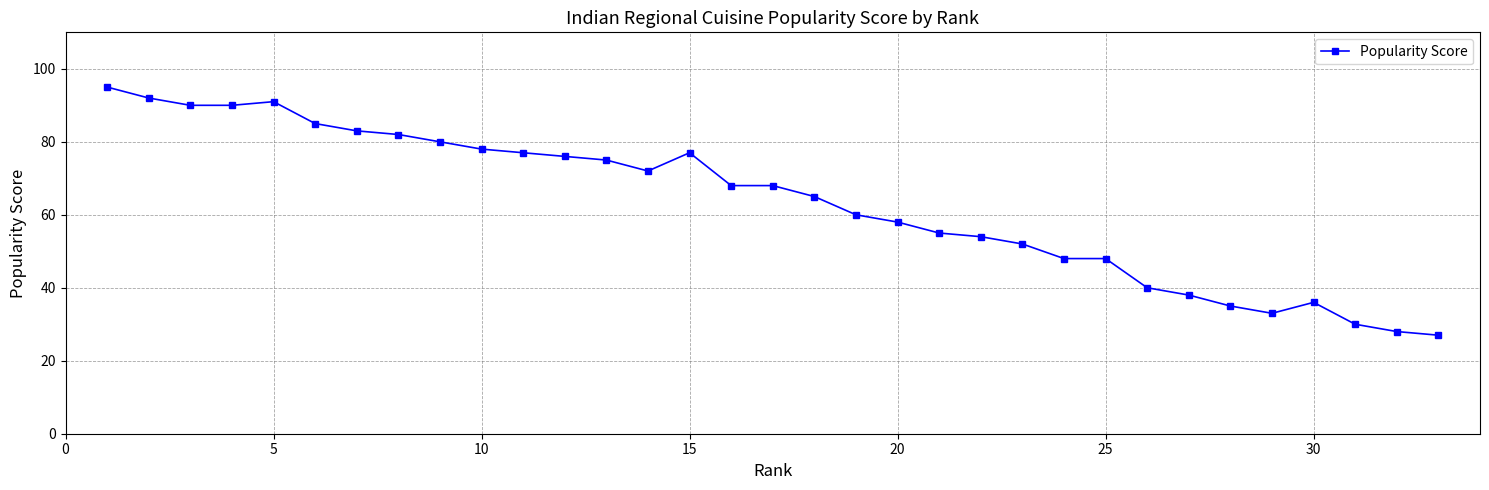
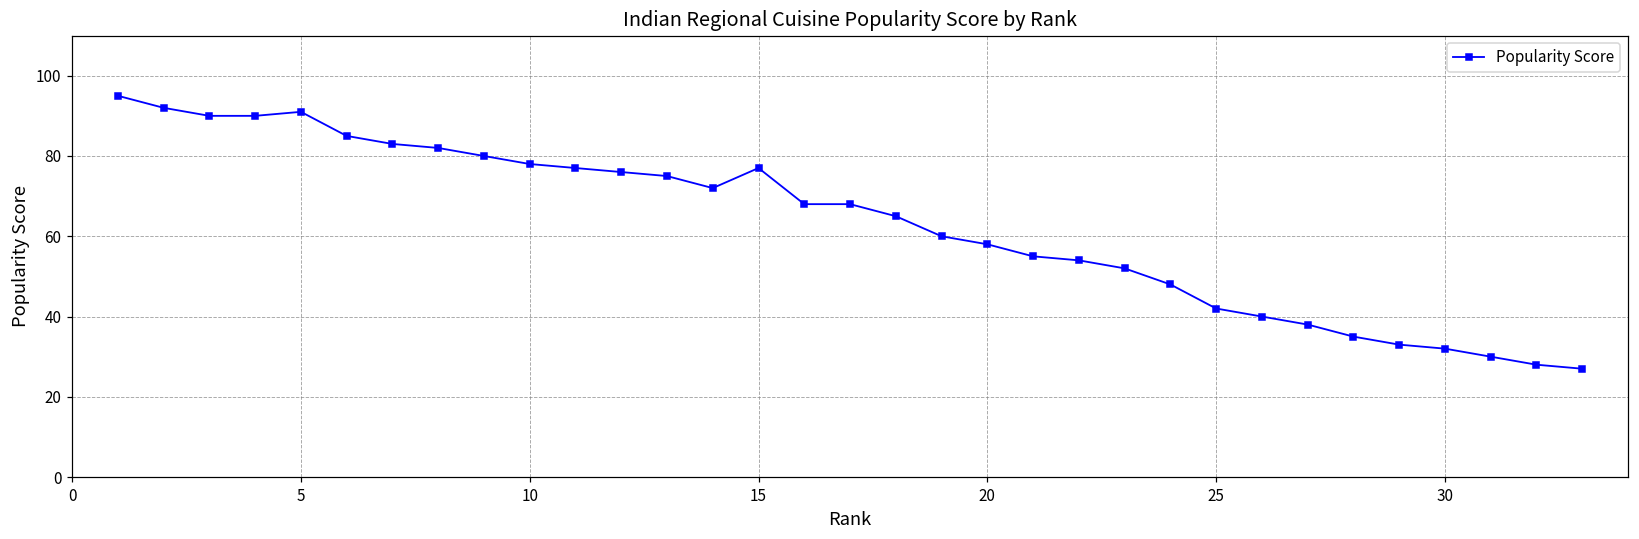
25: 48 -> 42
30: 36 -> 32
